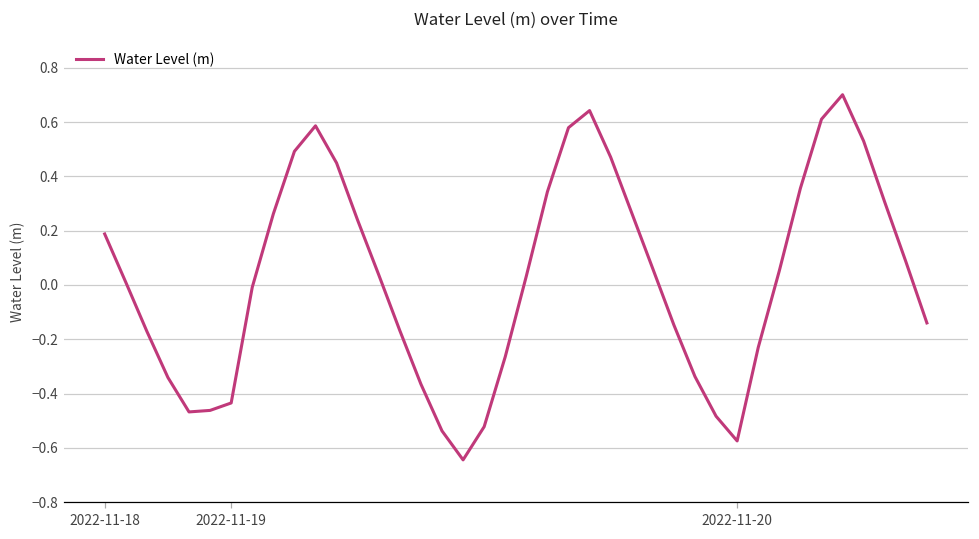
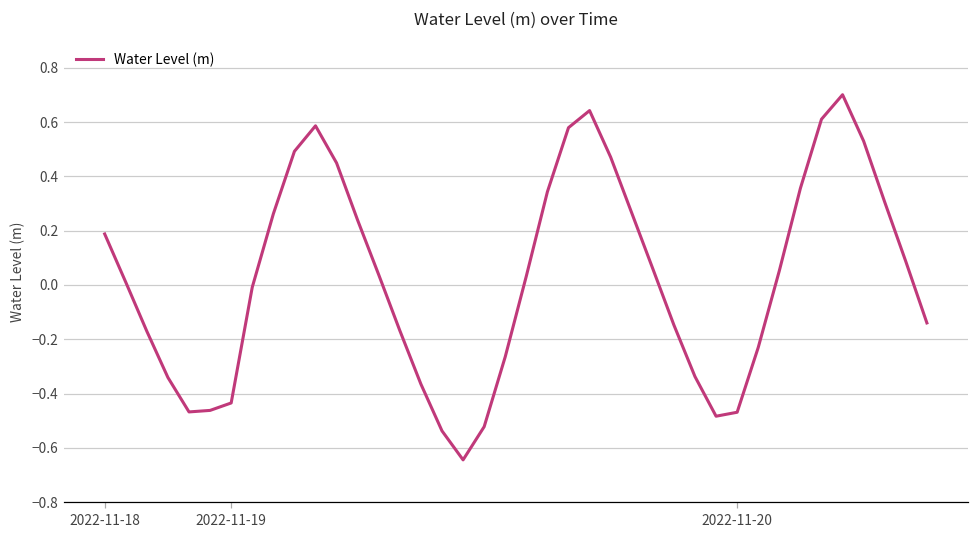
2022-11-20: -0.57 -> -0.47
